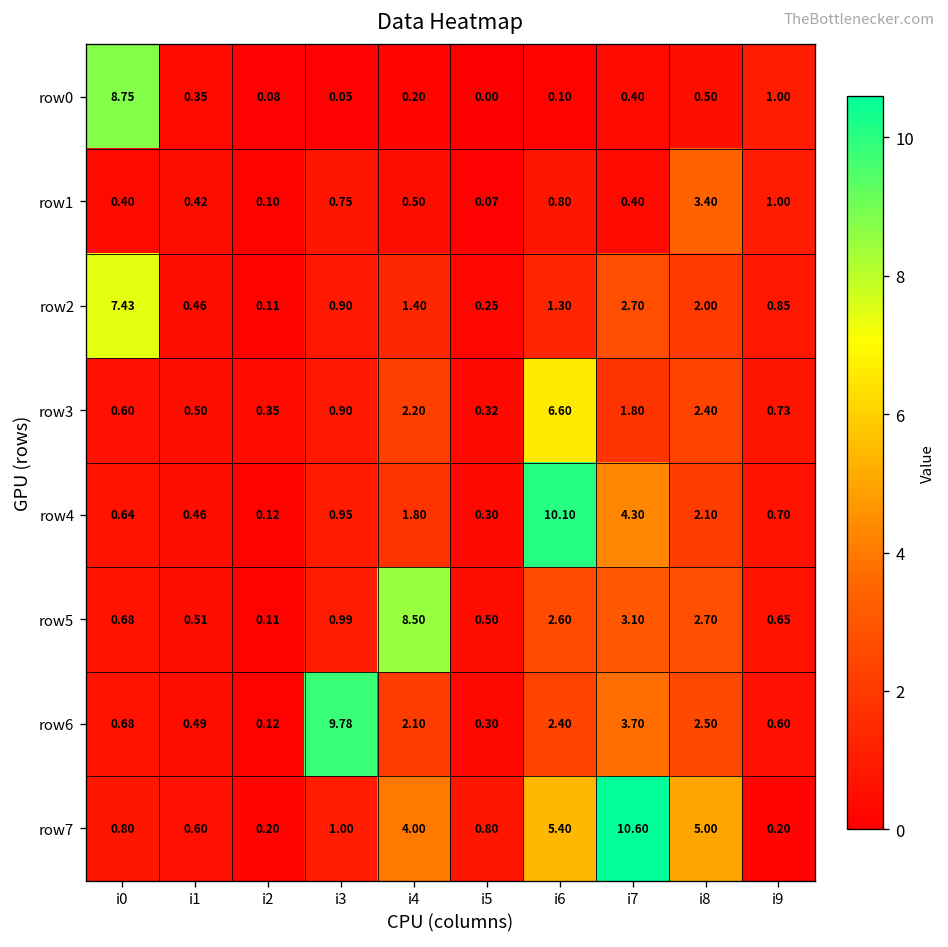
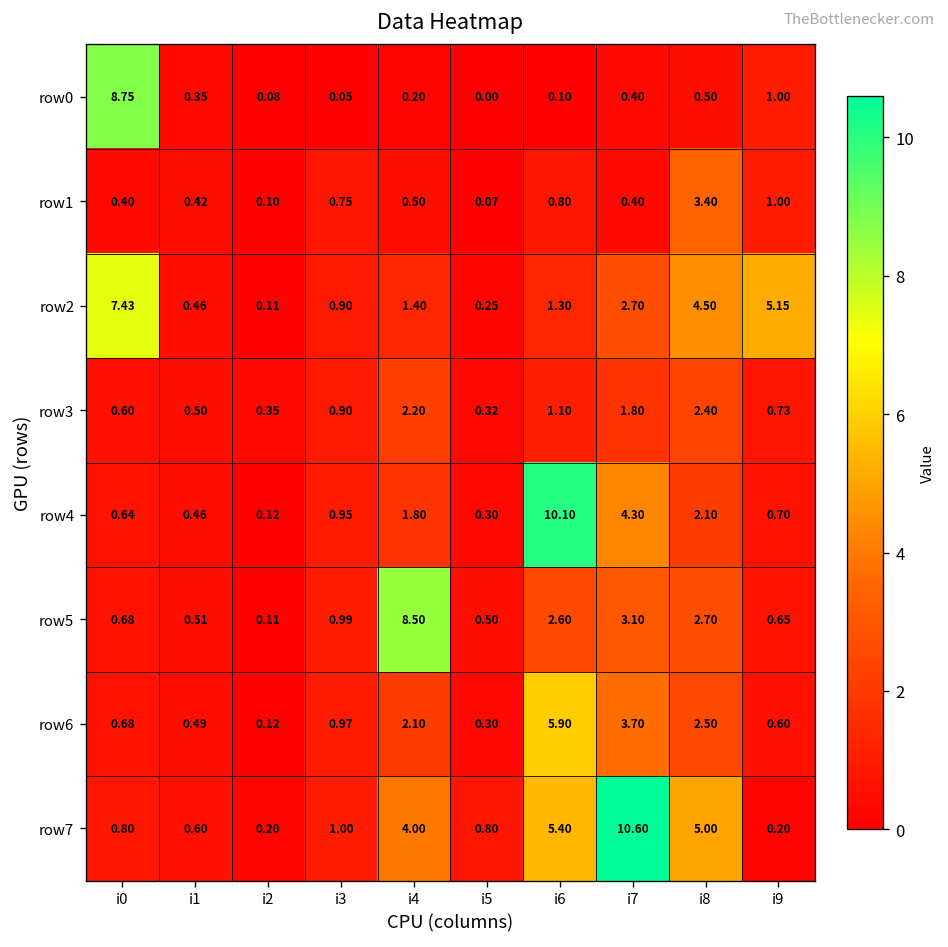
row2, i8: 2.00 -> 4.50
row2, i9: 0.85 -> 5.15
row3, i6: 6.60 -> 1.10
row6, i3: 9.78 -> 0.97
row6, i6: 2.40 -> 5.90
